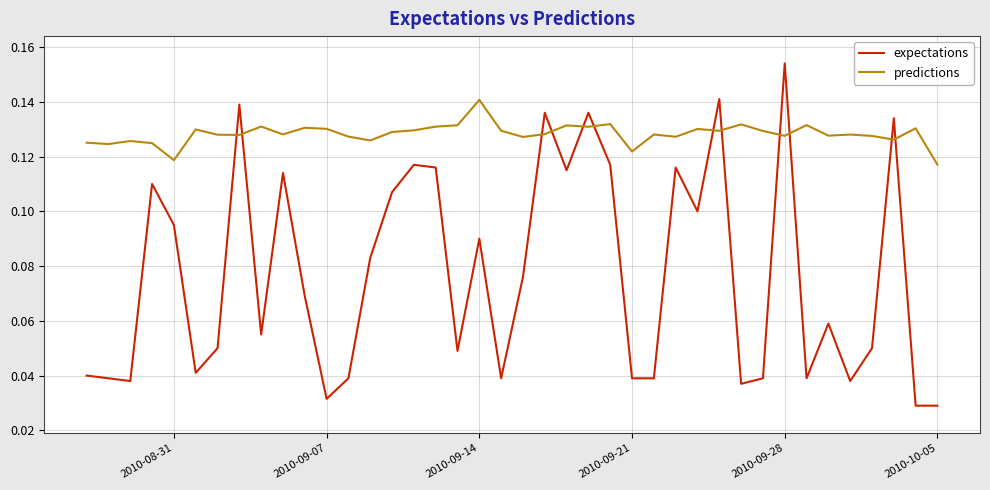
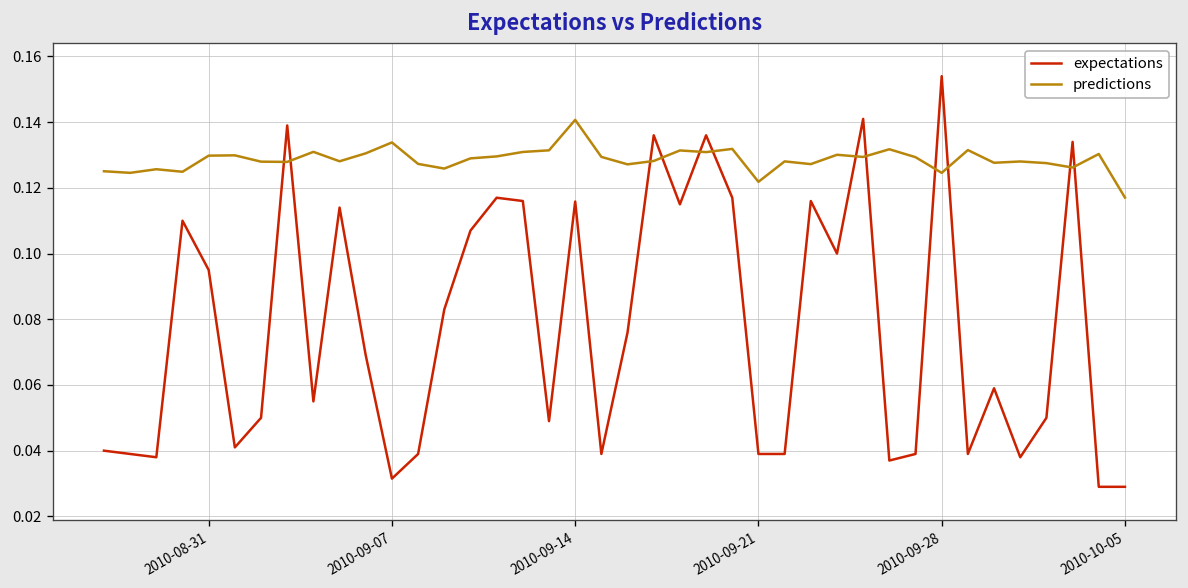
predictions, 2010-08-31: 0.119 -> 0.130
predictions, 2010-09-07: 0.130 -> 0.134
expectations, 2010-09-14: 0.090 -> 0.116
predictions, 2010-09-28: 0.128 -> 0.125
